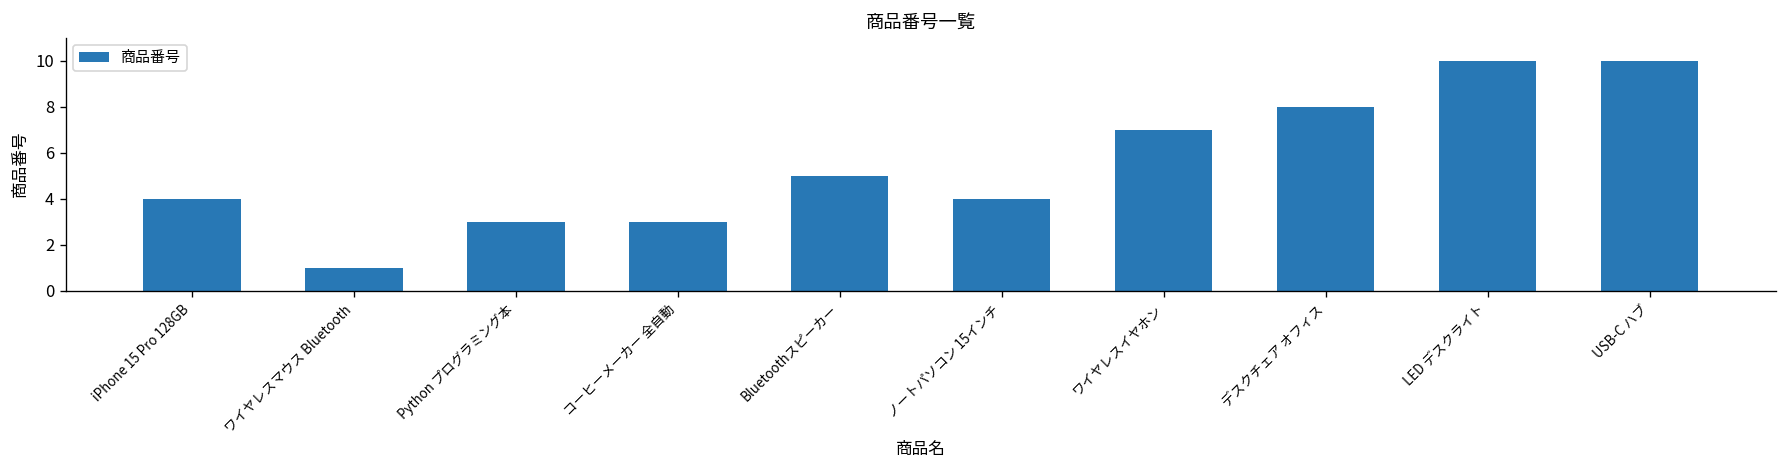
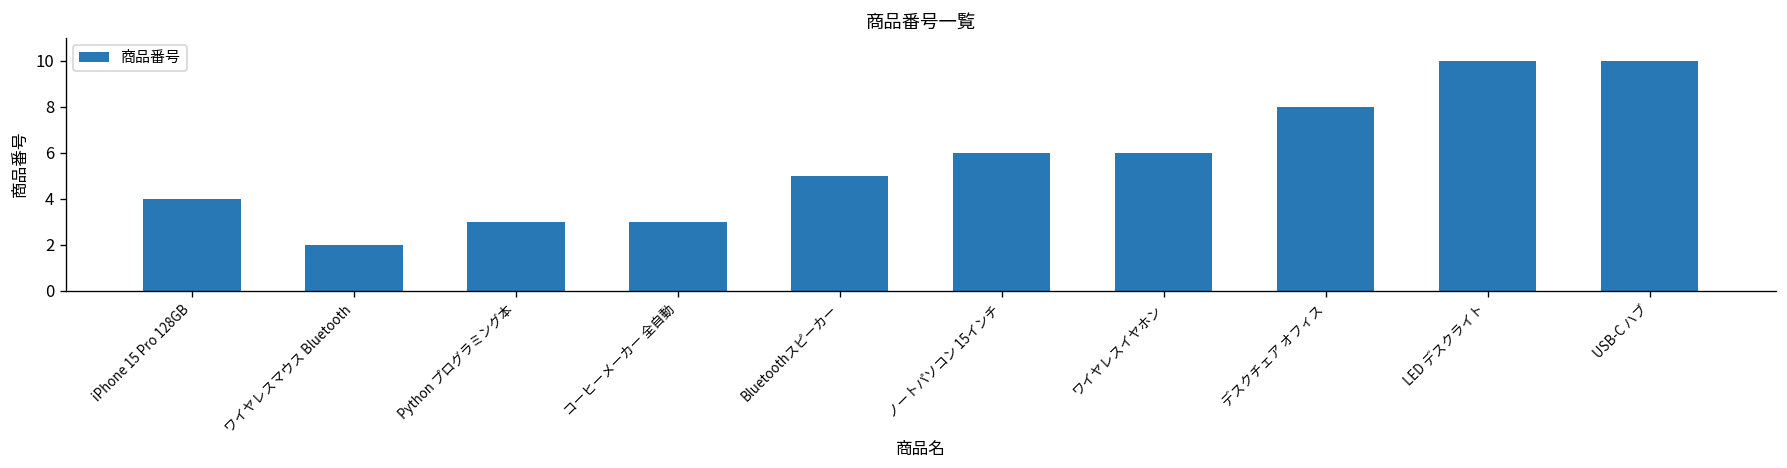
ワイヤレスマウス Bluetooth: 1 -> 2
ノートパソコン 15インチ: 4 -> 6
ワイヤレスイヤホン: 7 -> 6
